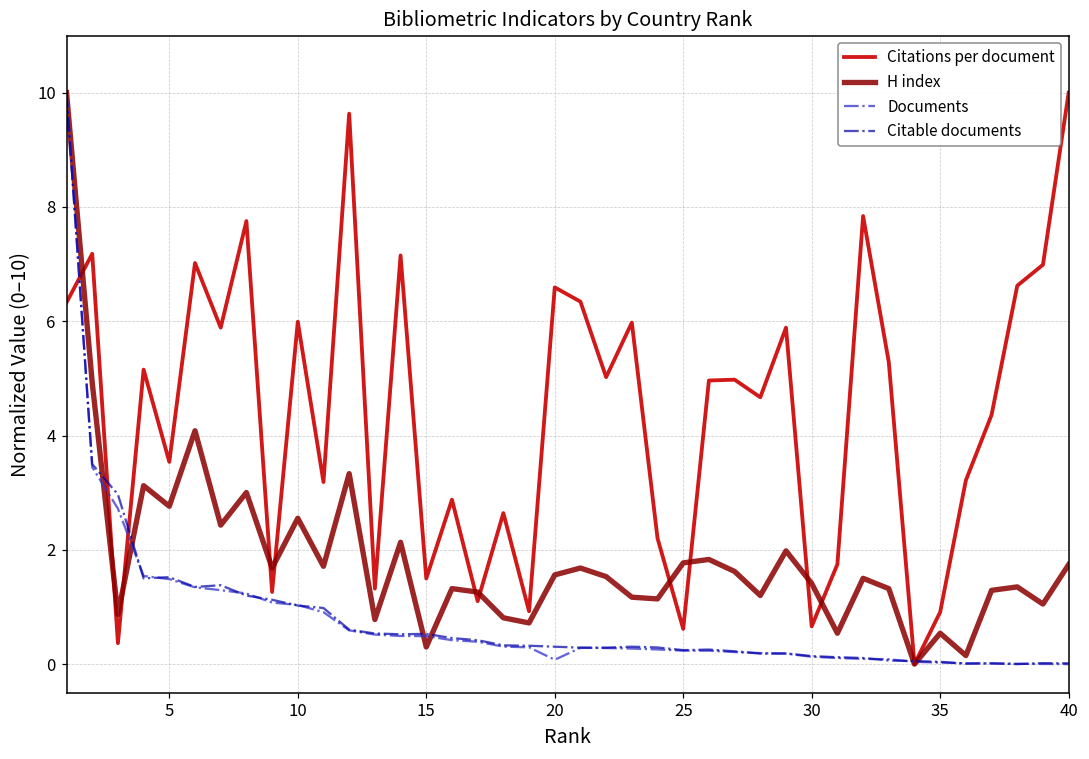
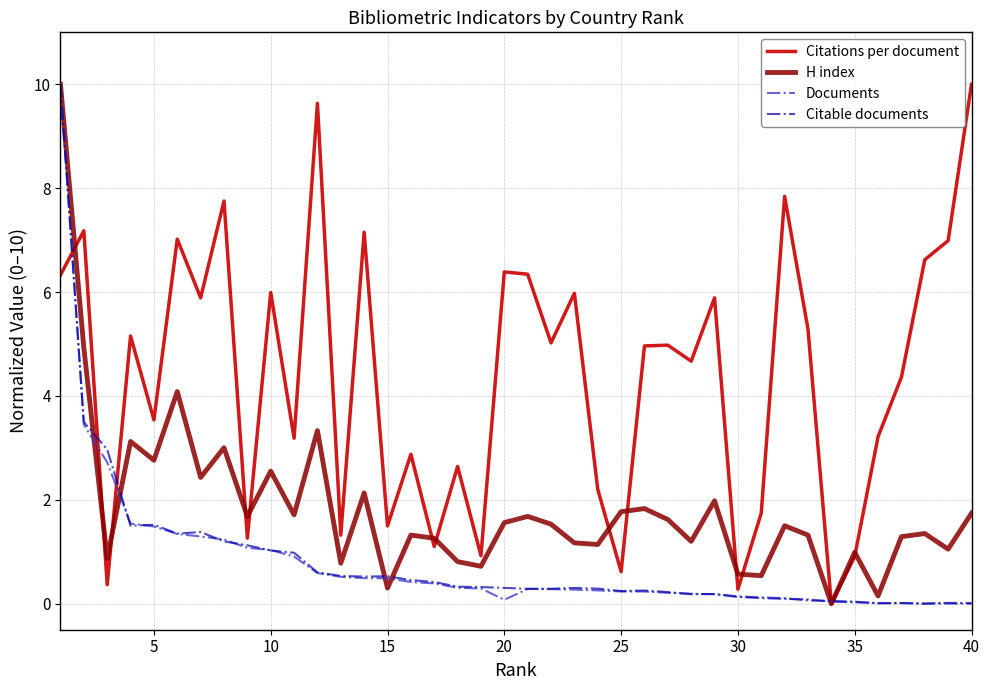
Citations per document, 20: 6.6 -> 6.4
Citations per document, 30: 0.7 -> 0.3
H index, 30: 1.4 -> 0.6
H index, 35: 0.5 -> 1.0
